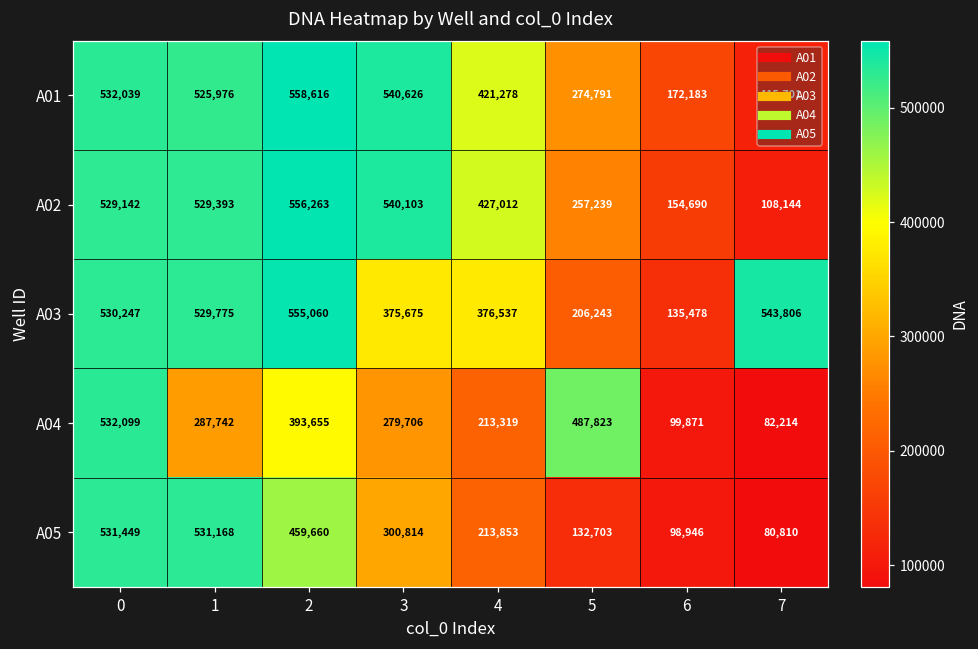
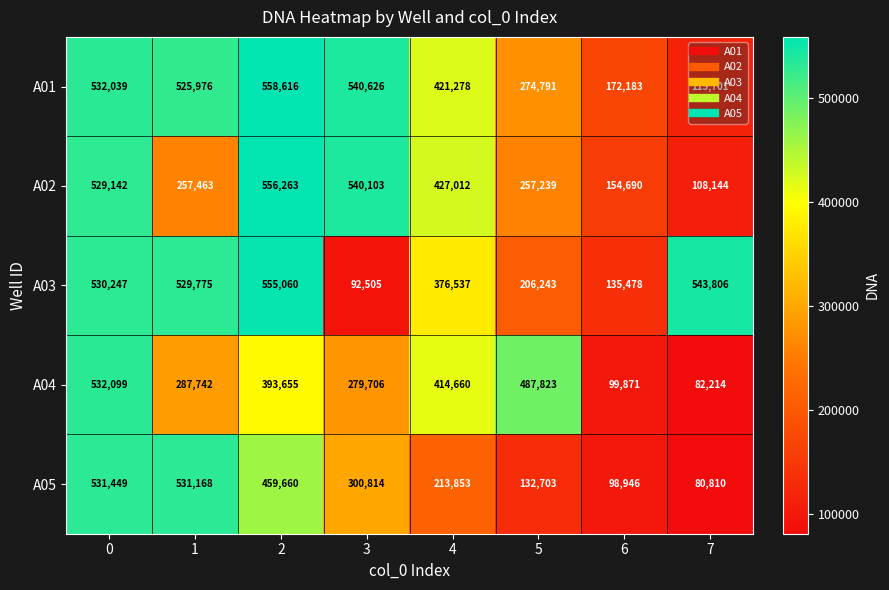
A02, 1: 529,393 -> 257,463
A03, 3: 375,675 -> 92,505
A04, 4: 213,319 -> 414,660
